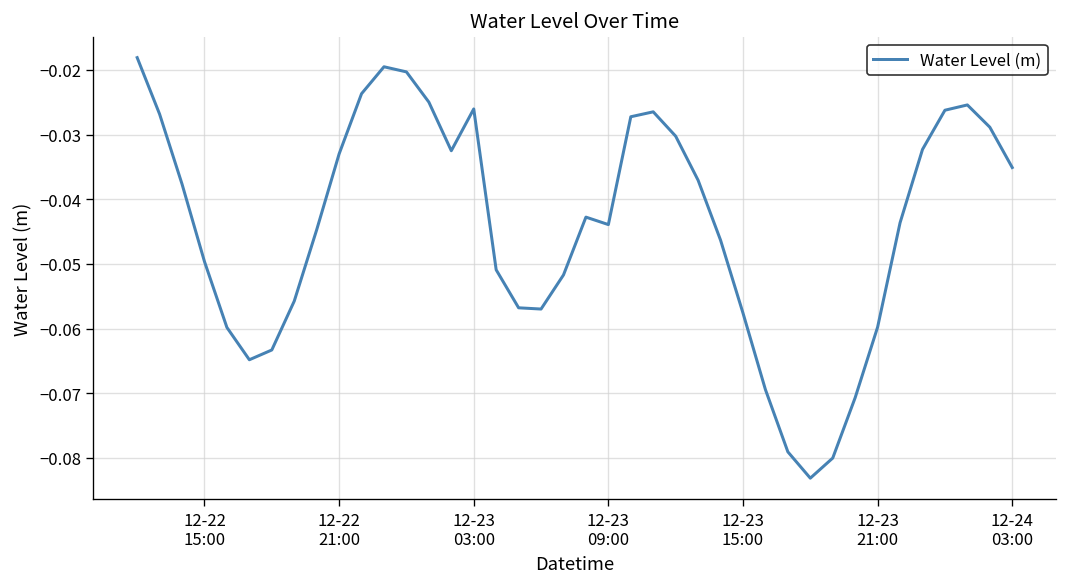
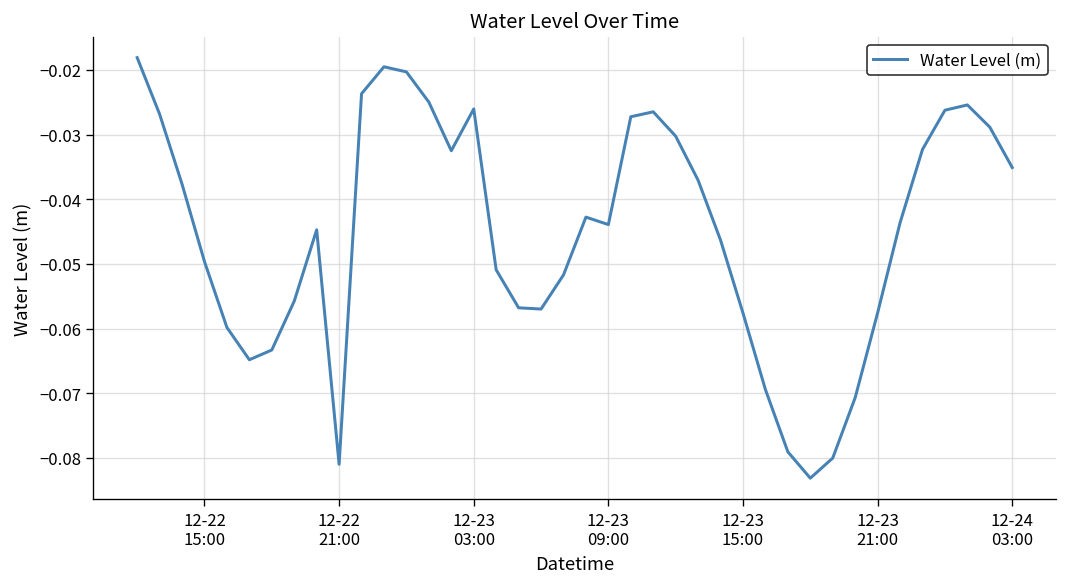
12-22 21:00: -0.033 -> -0.081
12-23 21:00: -0.060 -> -0.058
